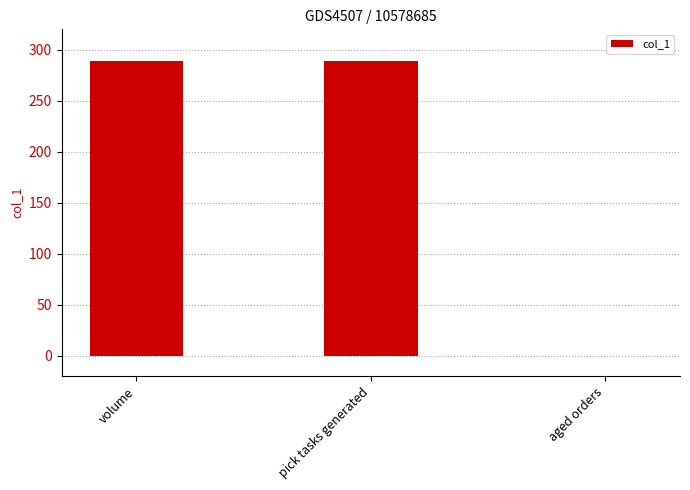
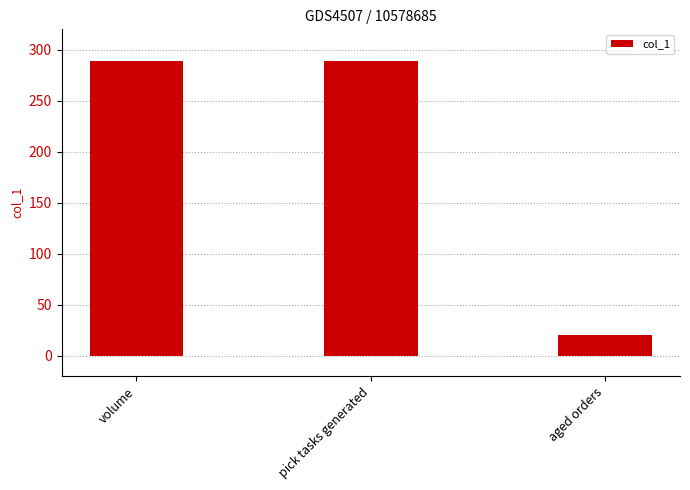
aged orders: 0 -> 20
